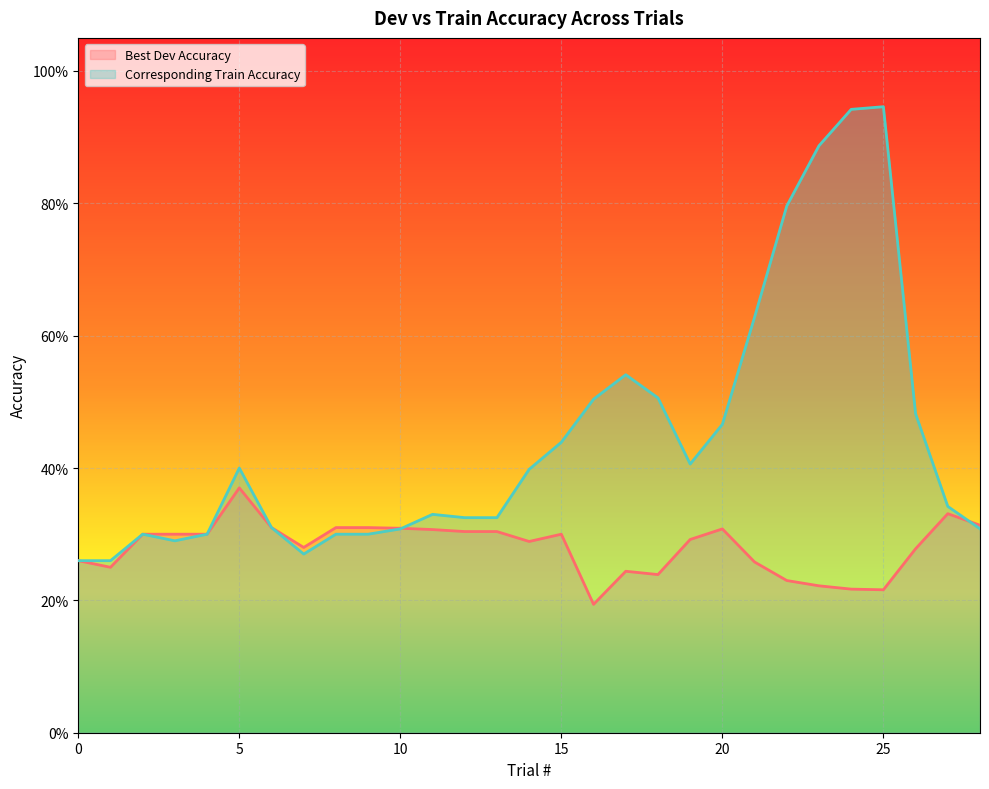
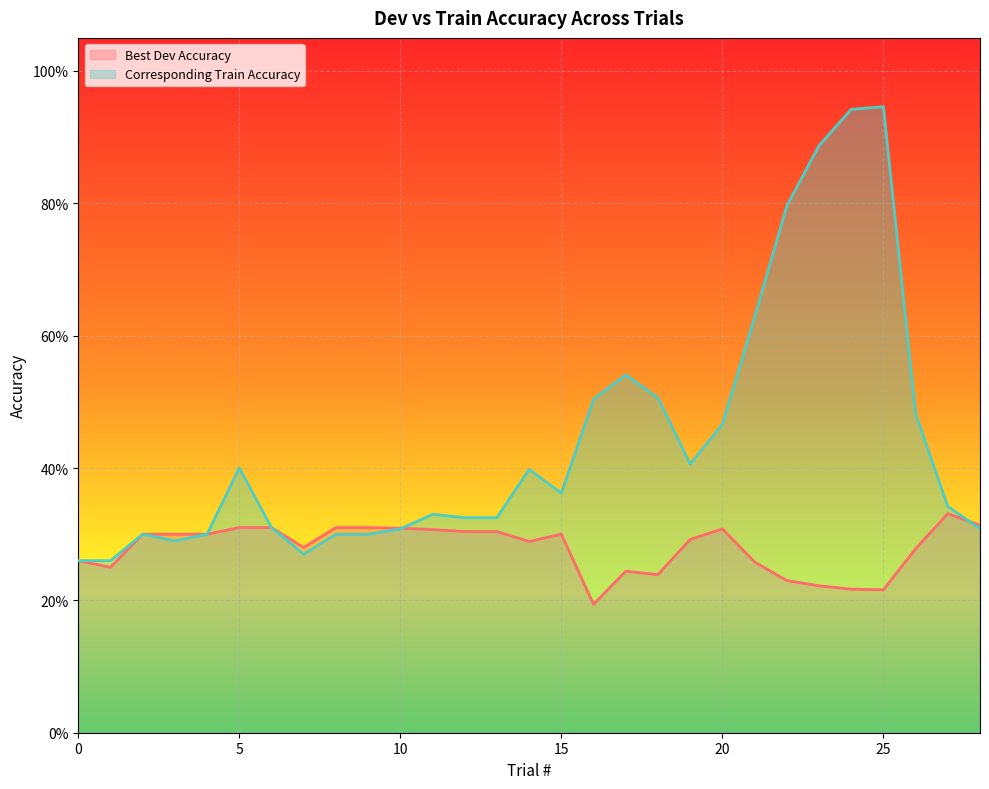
Best Dev Accuracy, 5: 37% -> 31%
Corresponding Train Accuracy, 15: 44% -> 36%
